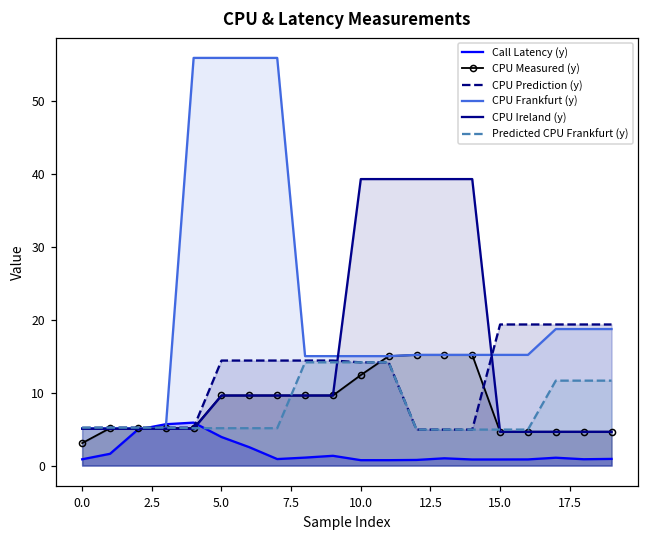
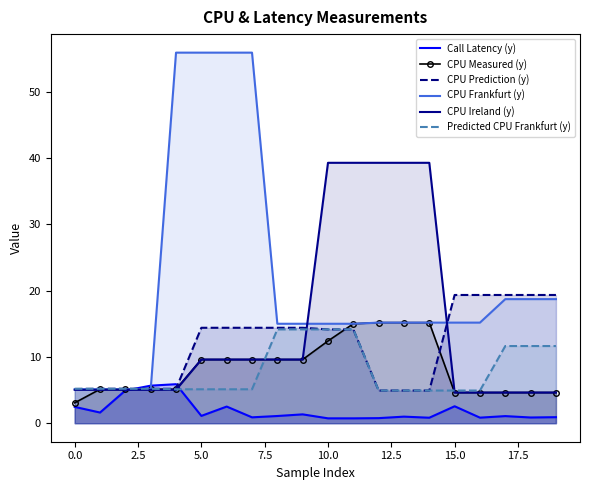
Call Latency (y), 0.0: 1 -> 2
Call Latency (y), 5.0: 4 -> 1
Call Latency (y), 15.0: 1 -> 3
